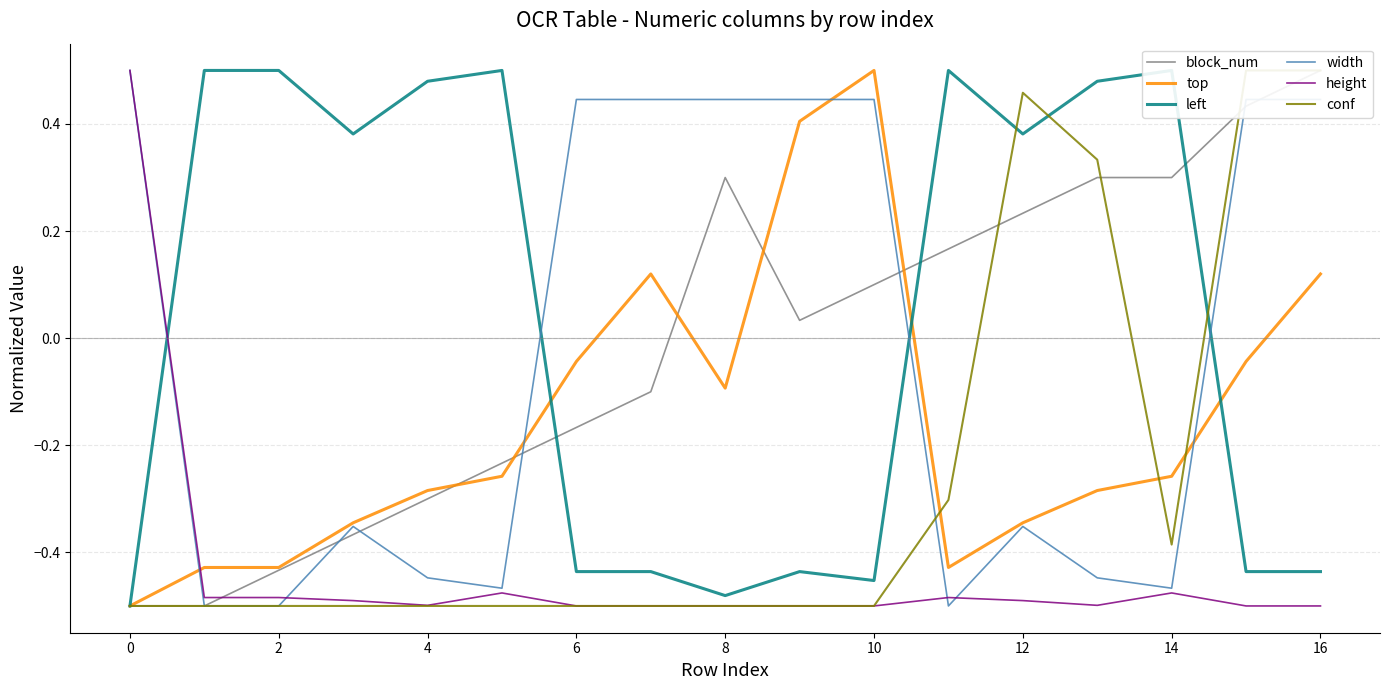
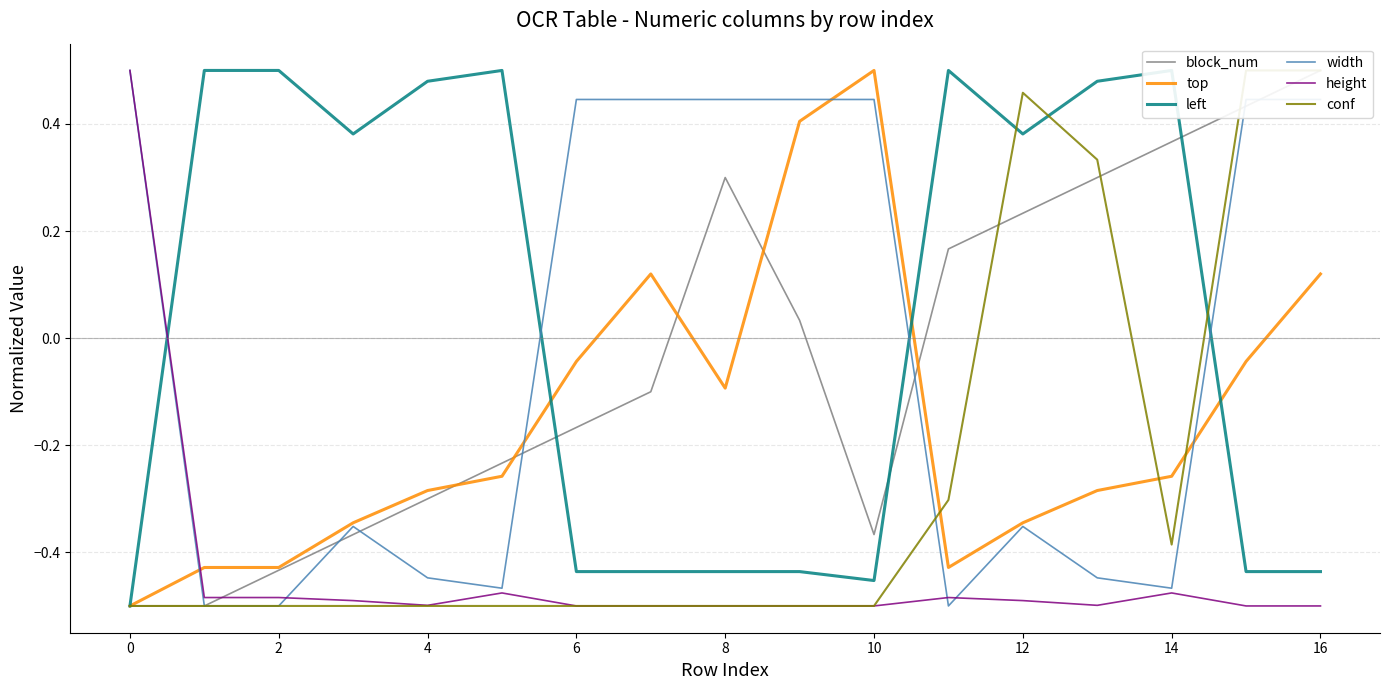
left, 8: -0.48 -> -0.44
block_num, 10: 0.10 -> -0.37
block_num, 14: 0.30 -> 0.37
